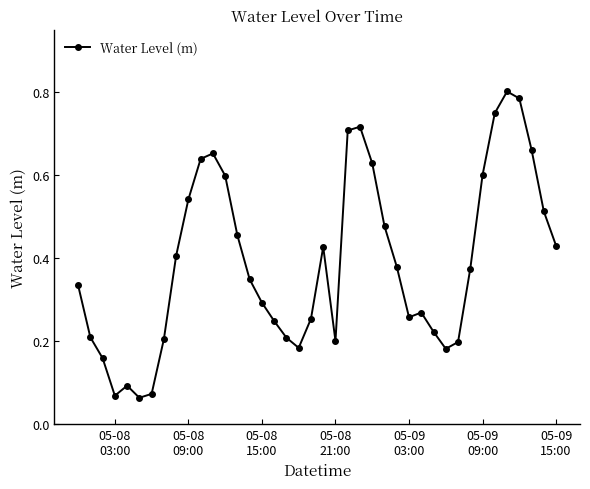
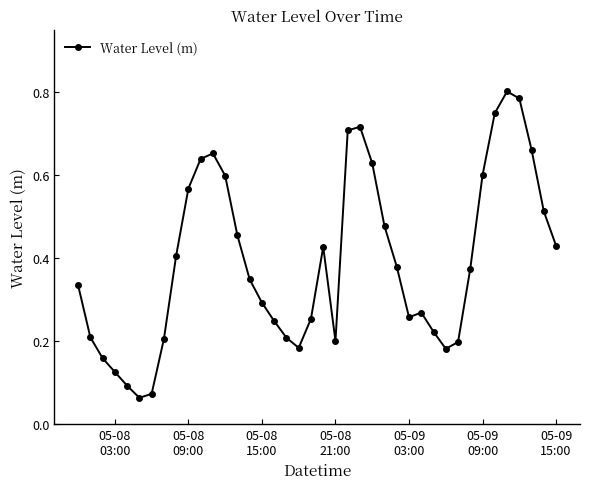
05-08 03:00: 0.07 -> 0.13
05-08 09:00: 0.54 -> 0.57
